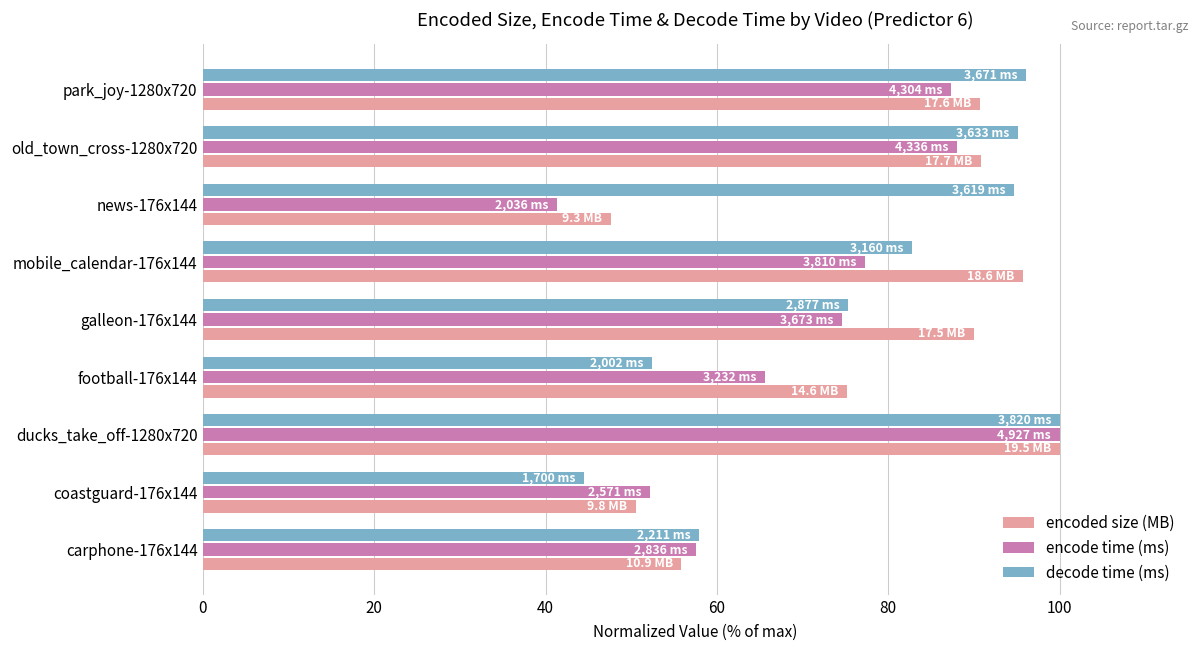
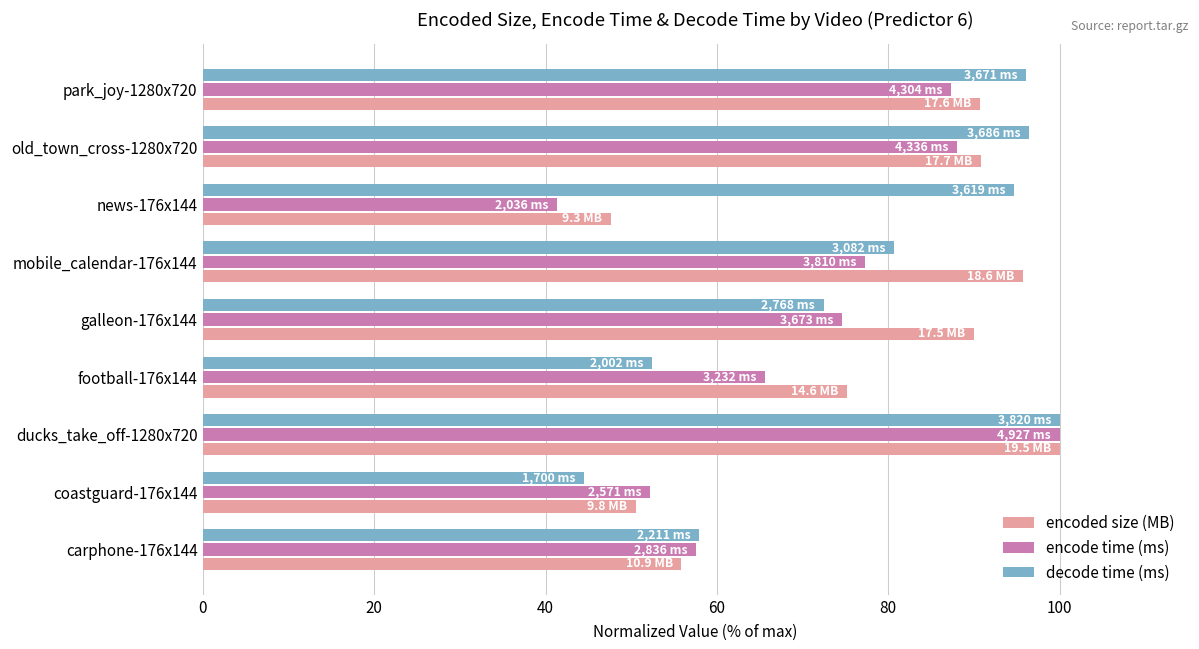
decode time (ms), old_town_cross-1280x720: 3,633 -> 3,686
decode time (ms), mobile_calendar-176x144: 3,160 -> 3,082
decode time (ms), galleon-176x144: 2,877 -> 2,768
